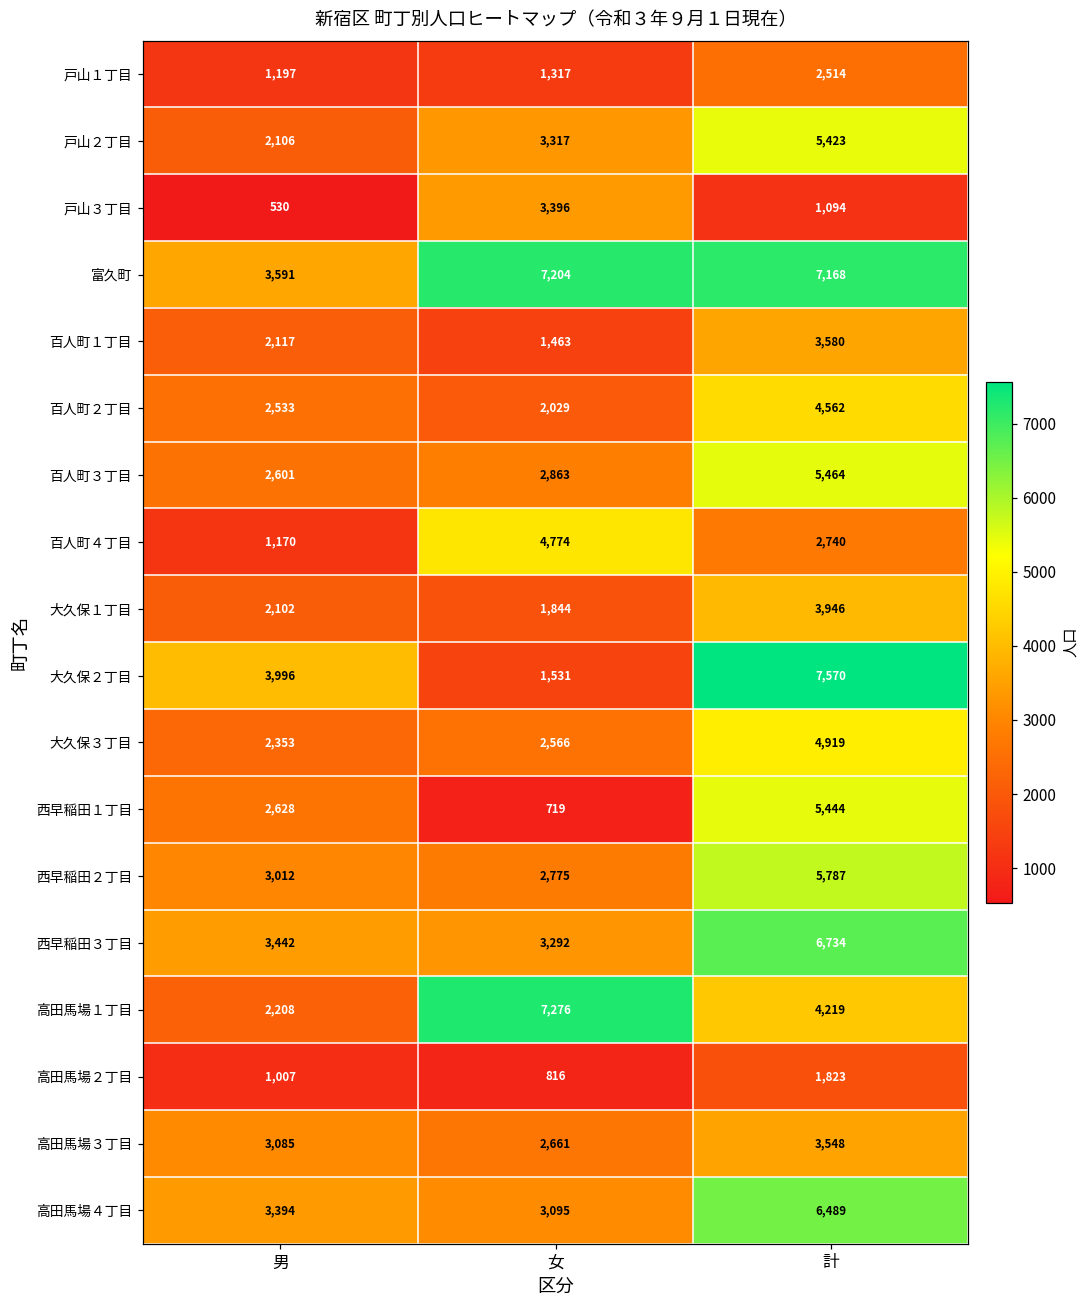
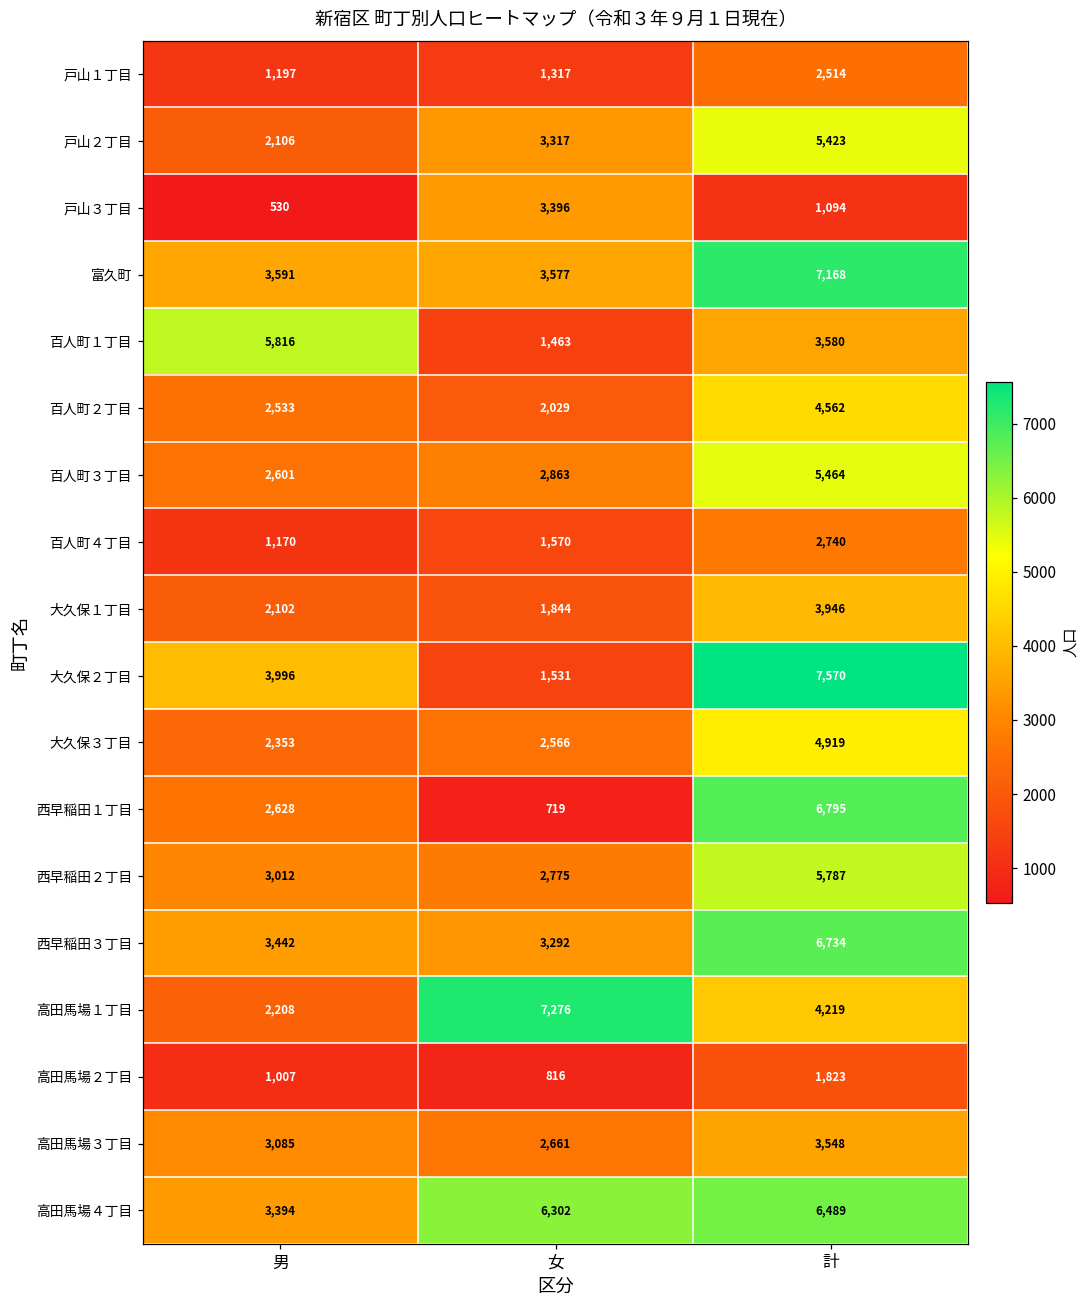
富久町, 女: 7,204 -> 3,577
百人町１丁目, 男: 2,117 -> 5,816
百人町４丁目, 女: 4,774 -> 1,570
西早稲田１丁目, 計: 5,444 -> 6,795
高田馬場４丁目, 女: 3,095 -> 6,302
